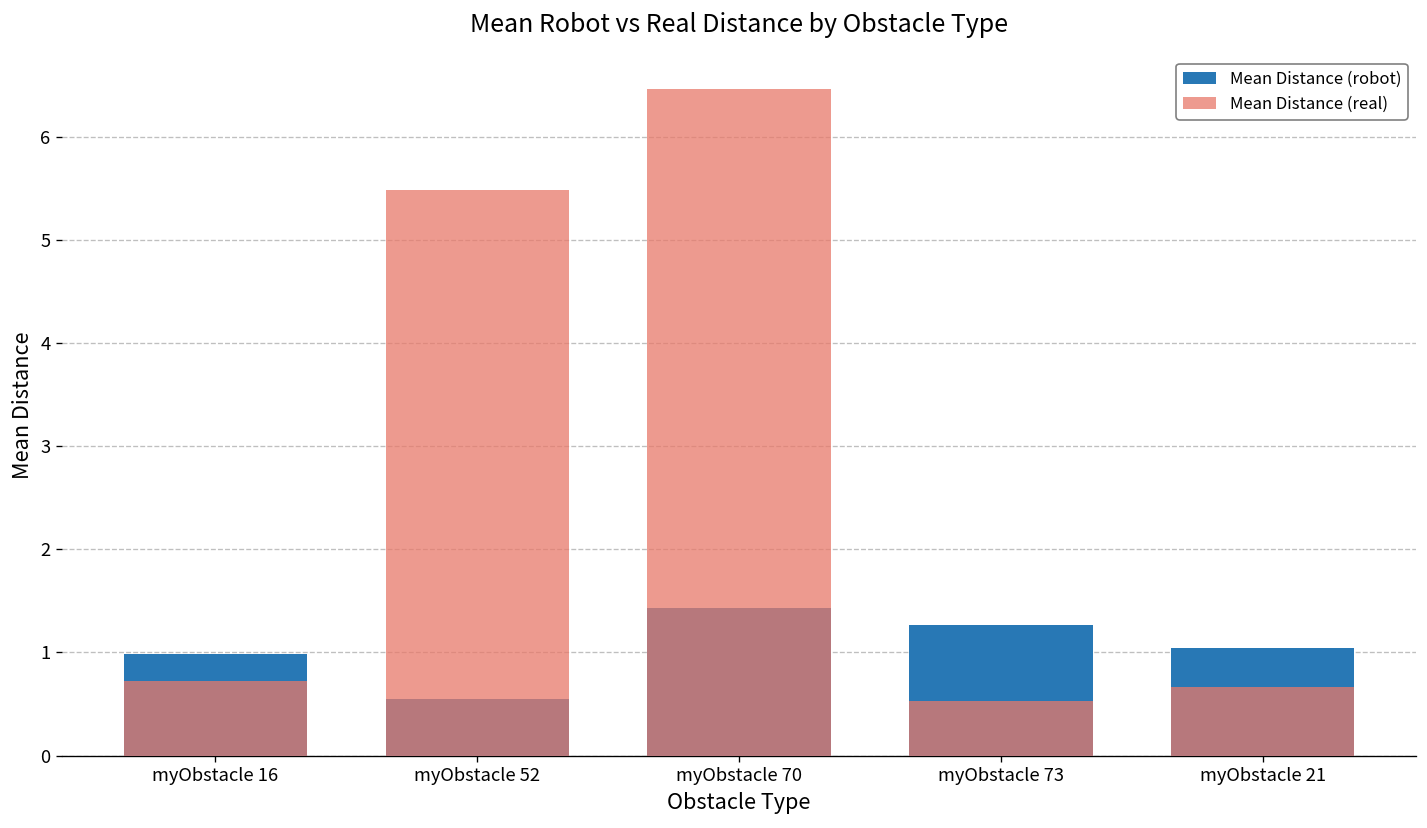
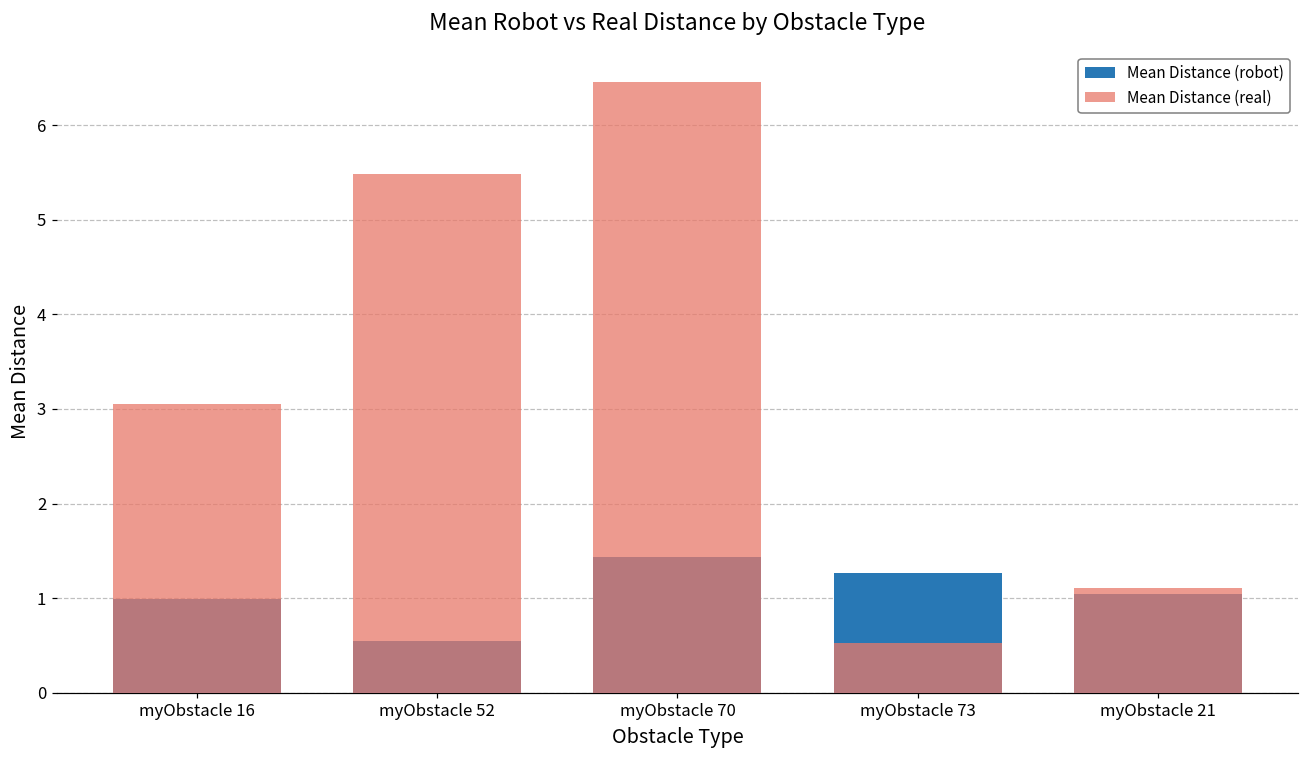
Mean Distance (real), myObstacle 16: 0.7 -> 3.1
Mean Distance (real), myObstacle 21: 0.7 -> 1.1
